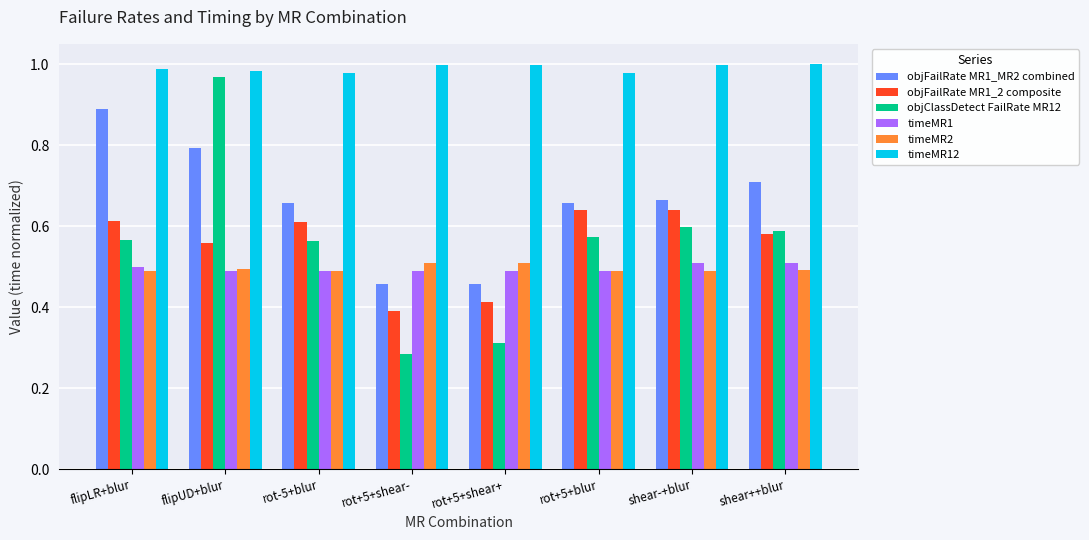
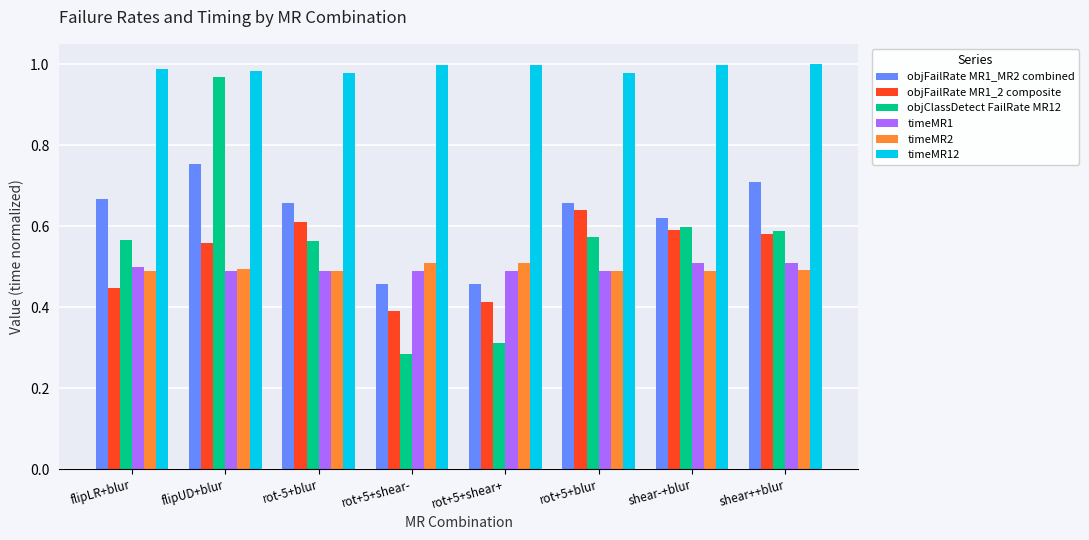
objFailRate MR1_MR2 combined, flipLR+blur: 0.89 -> 0.67
objFailRate MR1_2 composite, flipLR+blur: 0.61 -> 0.45
objFailRate MR1_MR2 combined, flipUD+blur: 0.79 -> 0.75
objFailRate MR1_MR2 combined, shear-+blur: 0.66 -> 0.62
objFailRate MR1_2 composite, shear-+blur: 0.64 -> 0.59
